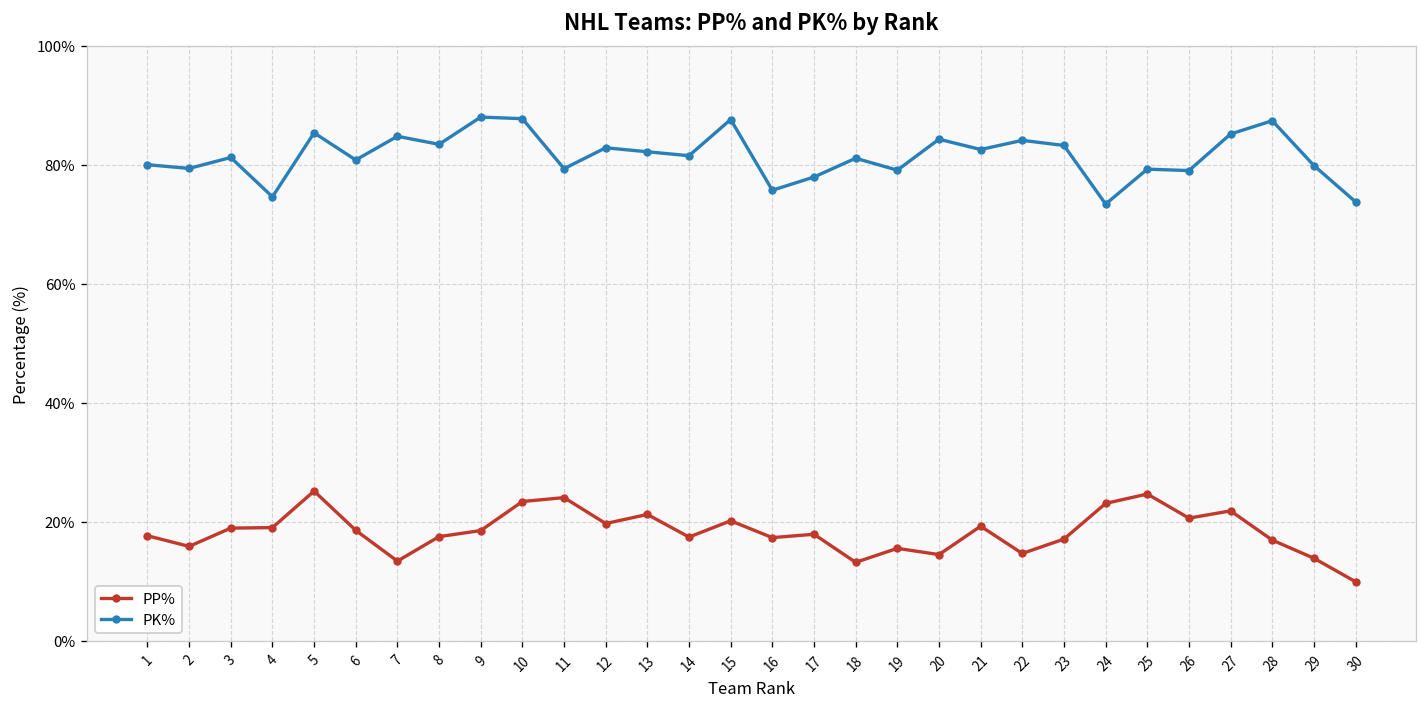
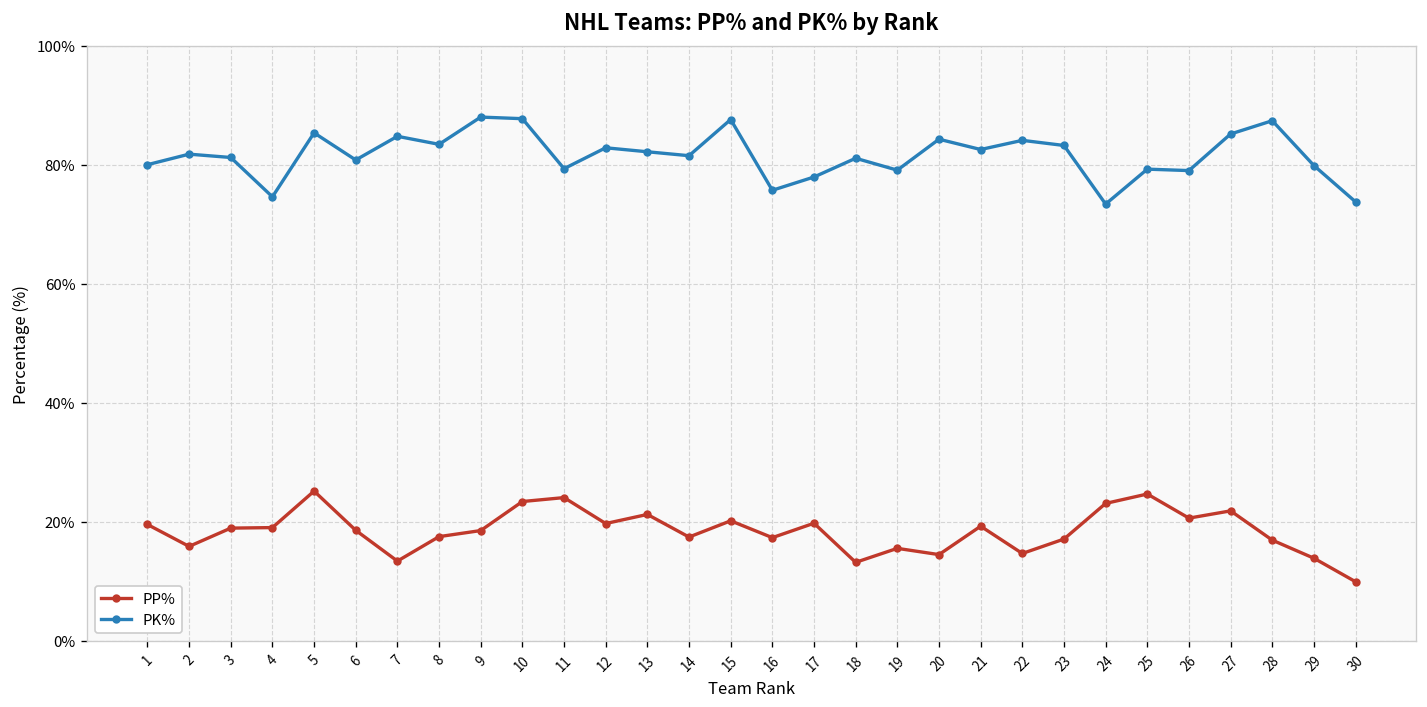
PP%, 1: 18% -> 20%
PK%, 2: 79% -> 82%
PP%, 17: 18% -> 20%
